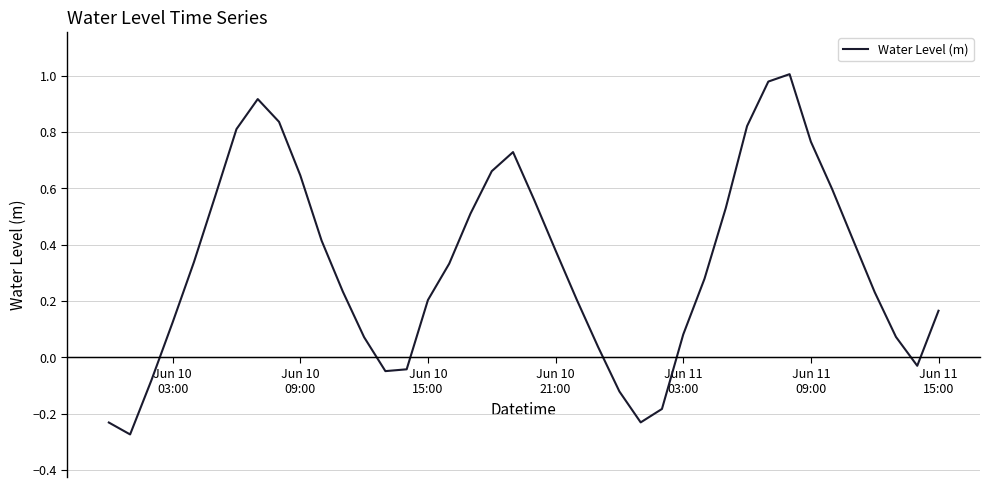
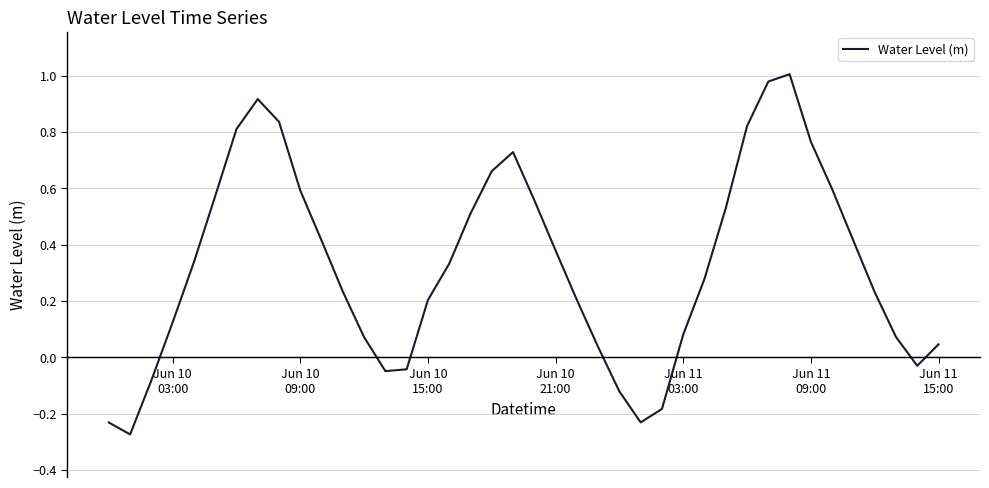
Jun 10 09:00: 0.65 -> 0.59
Jun 11 15:00: 0.17 -> 0.05
